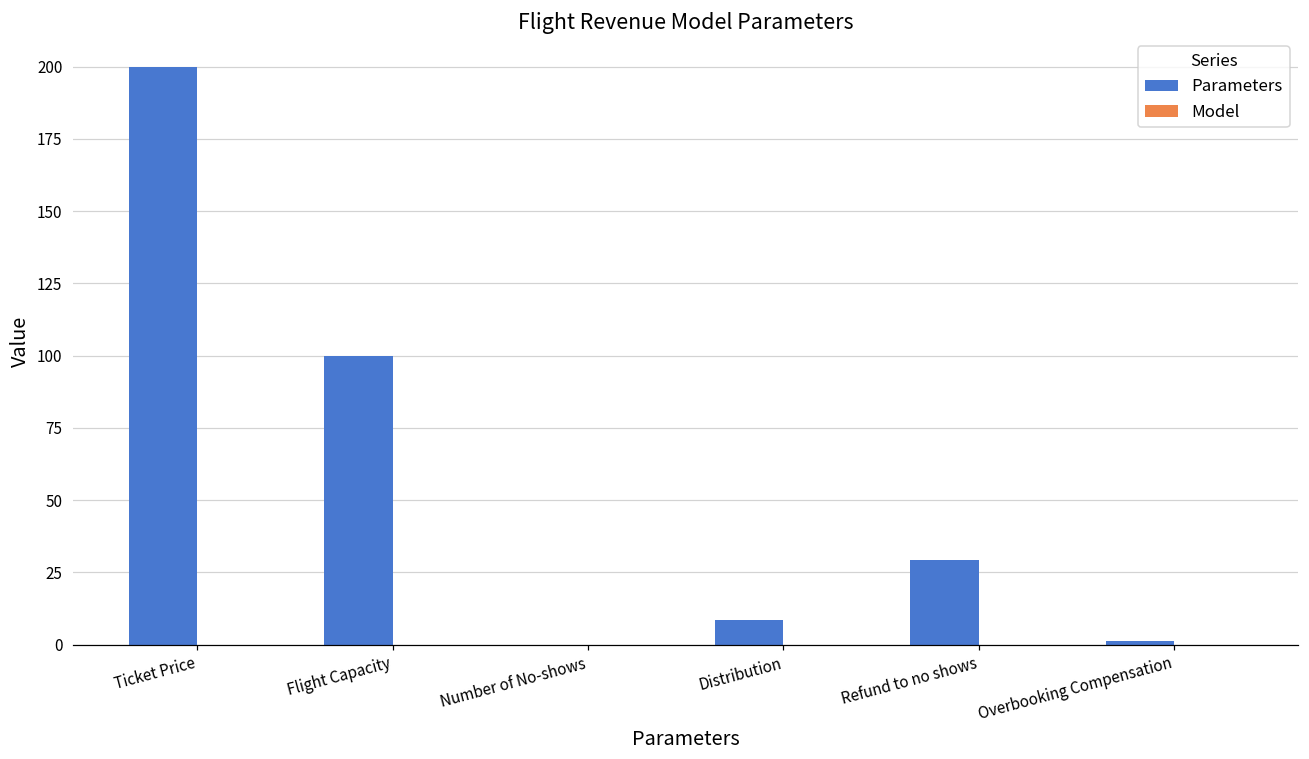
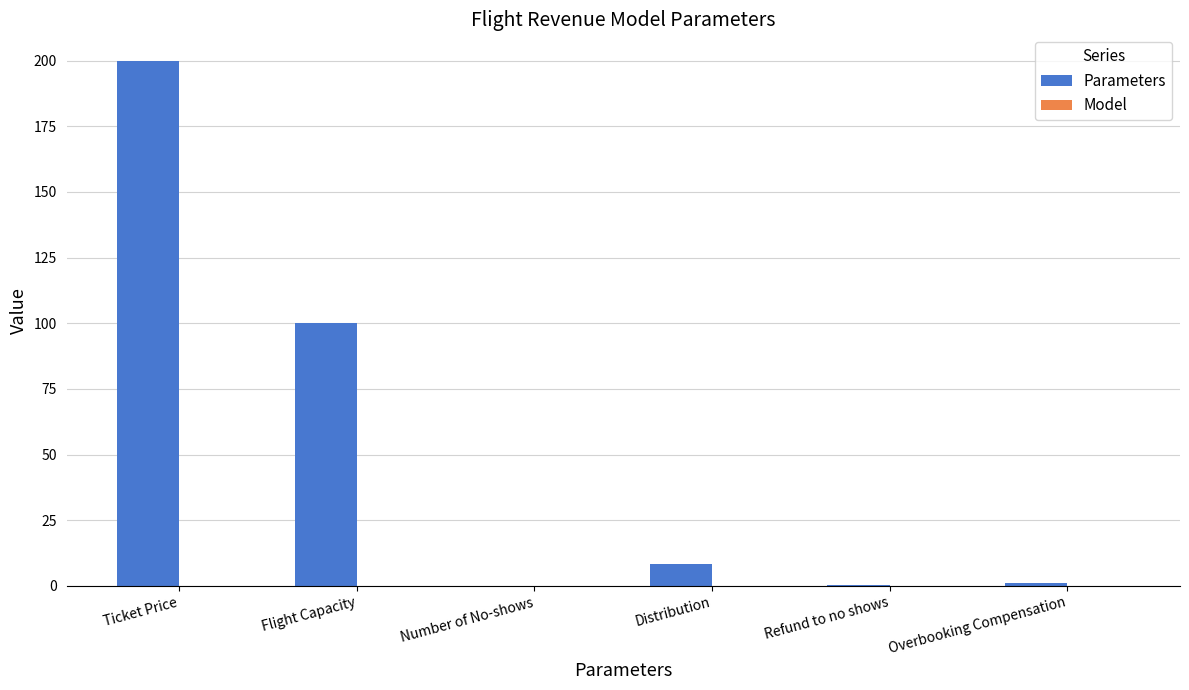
Parameters, Refund to no shows: 29 -> 1
